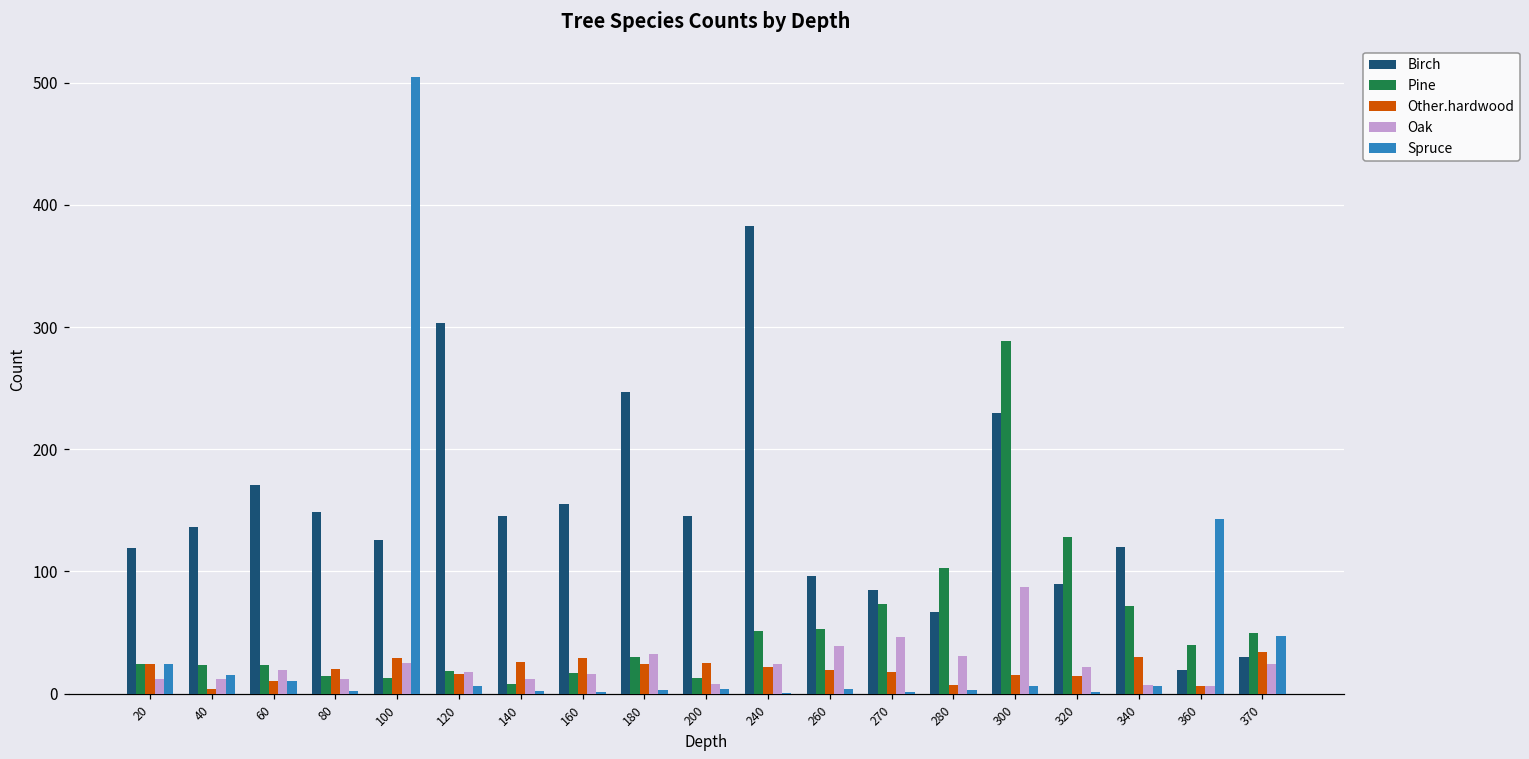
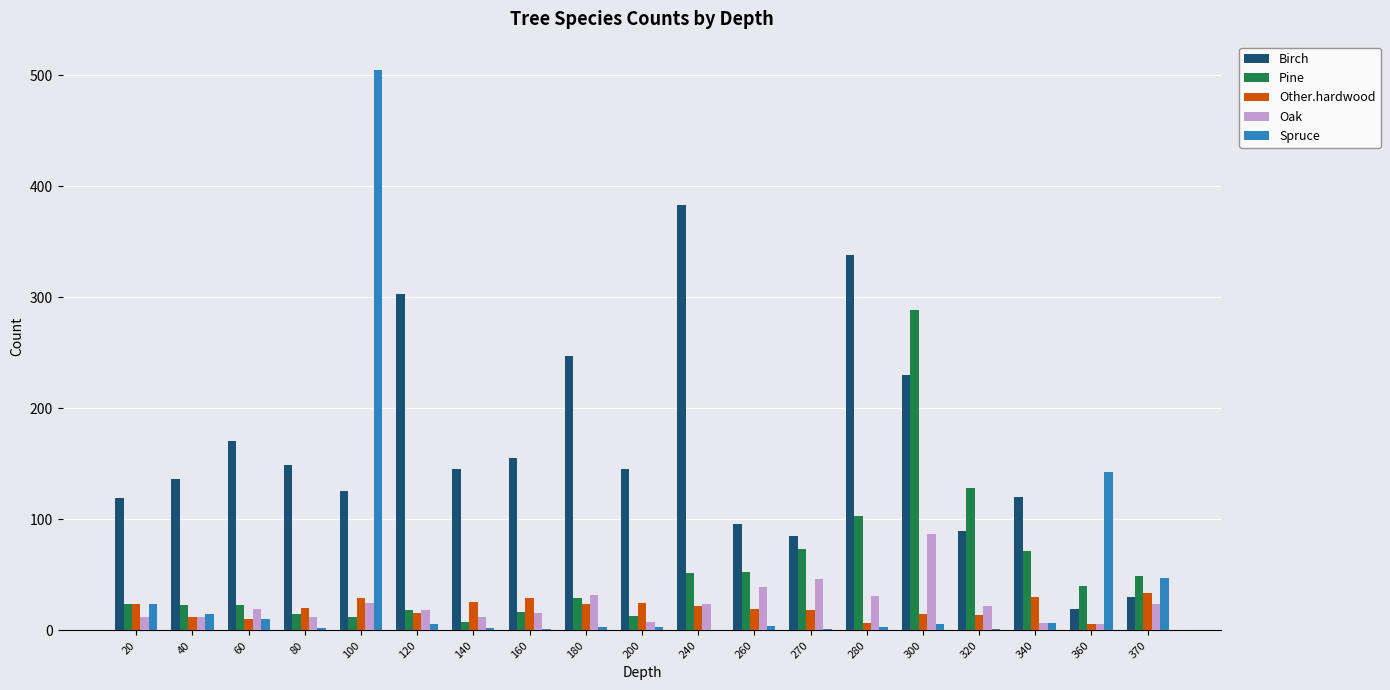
Other.hardwood, 40: 4 -> 12
Birch, 280: 67 -> 338
